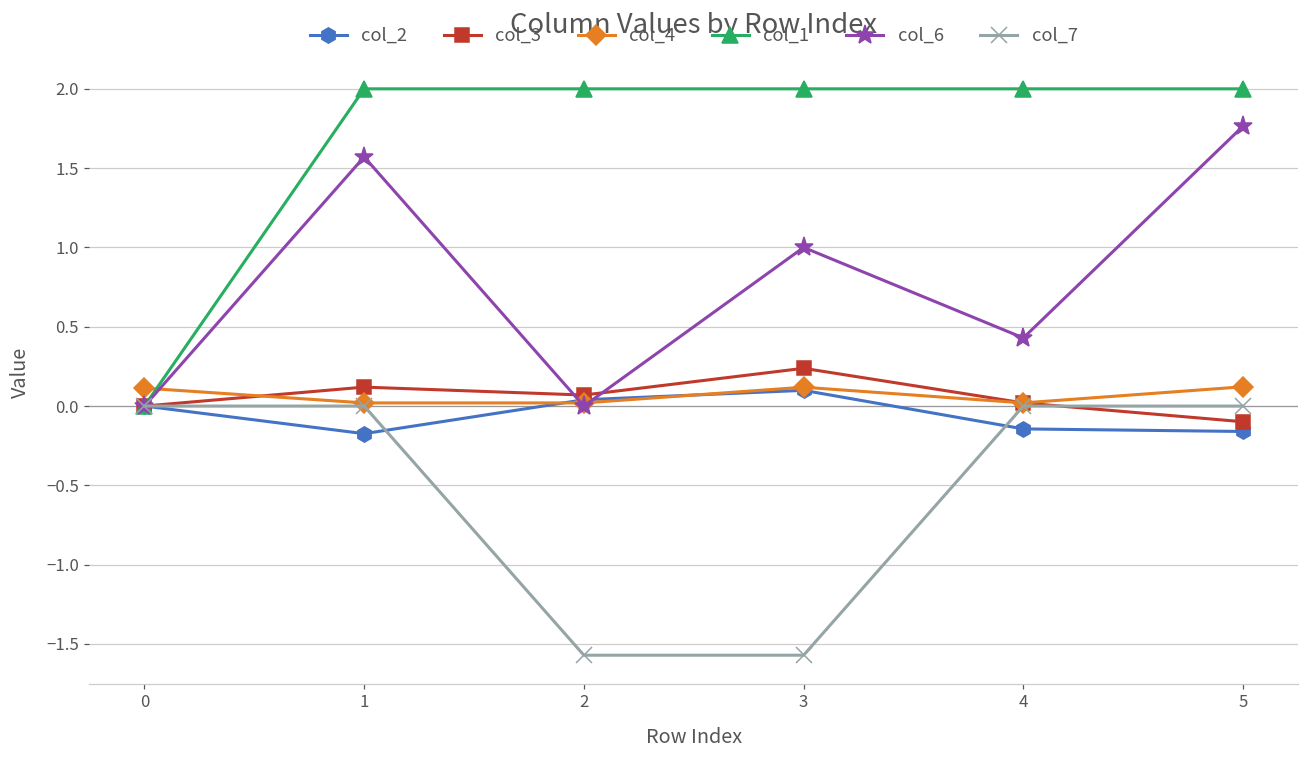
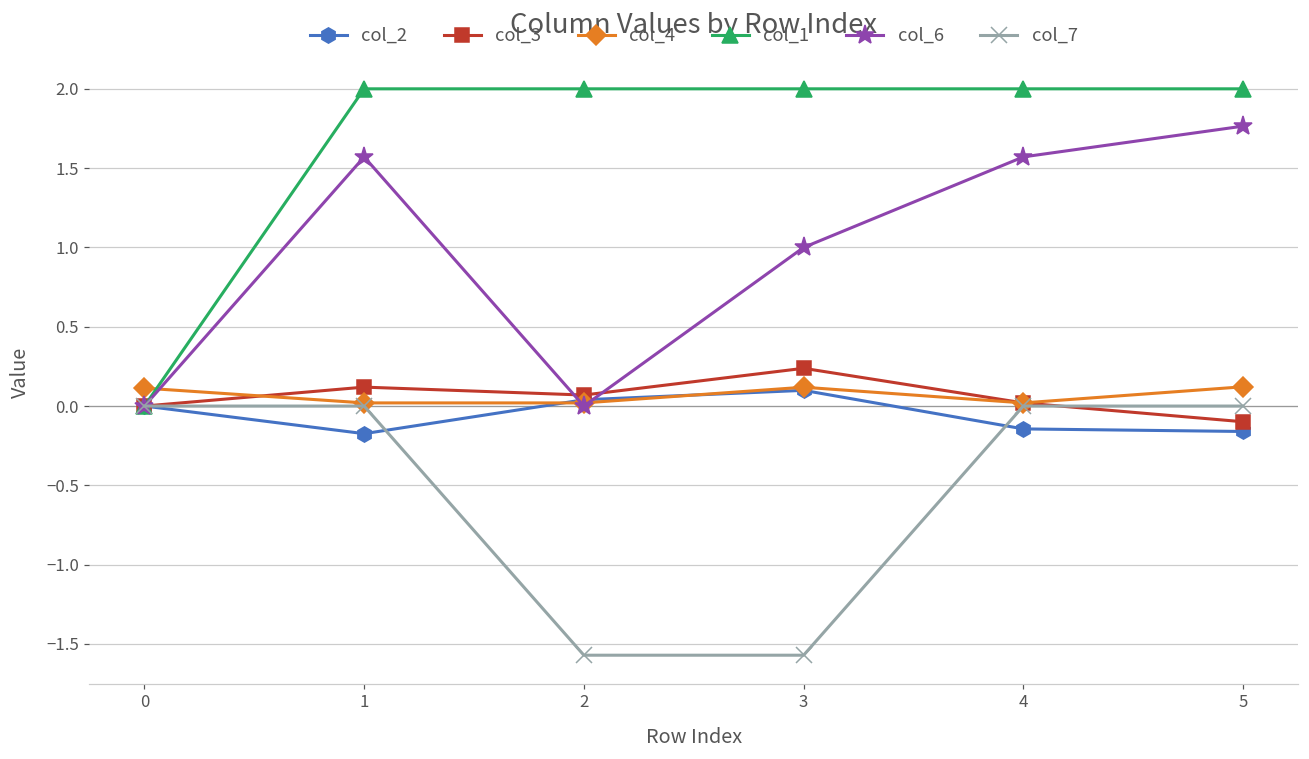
col_6, 4: 0.43 -> 1.57
